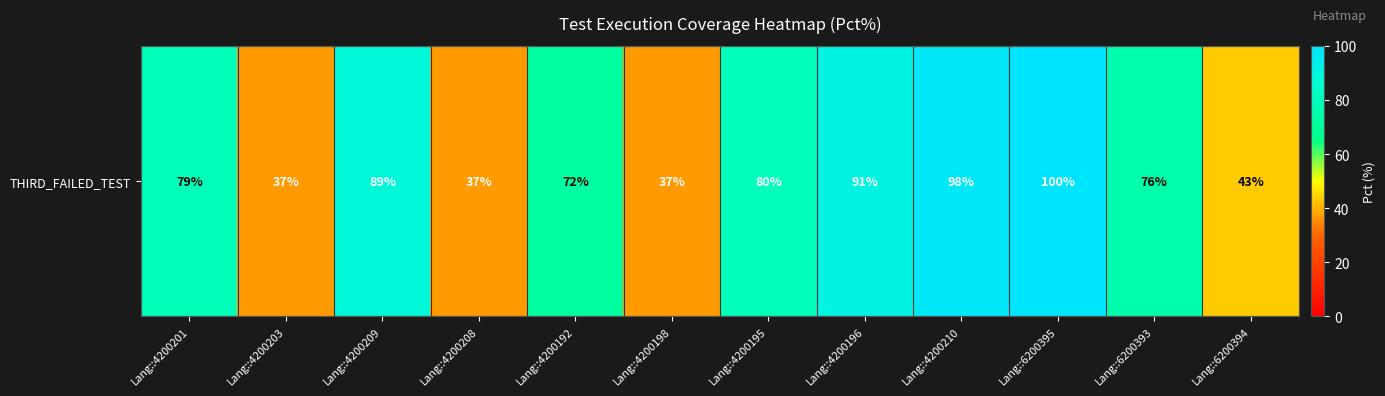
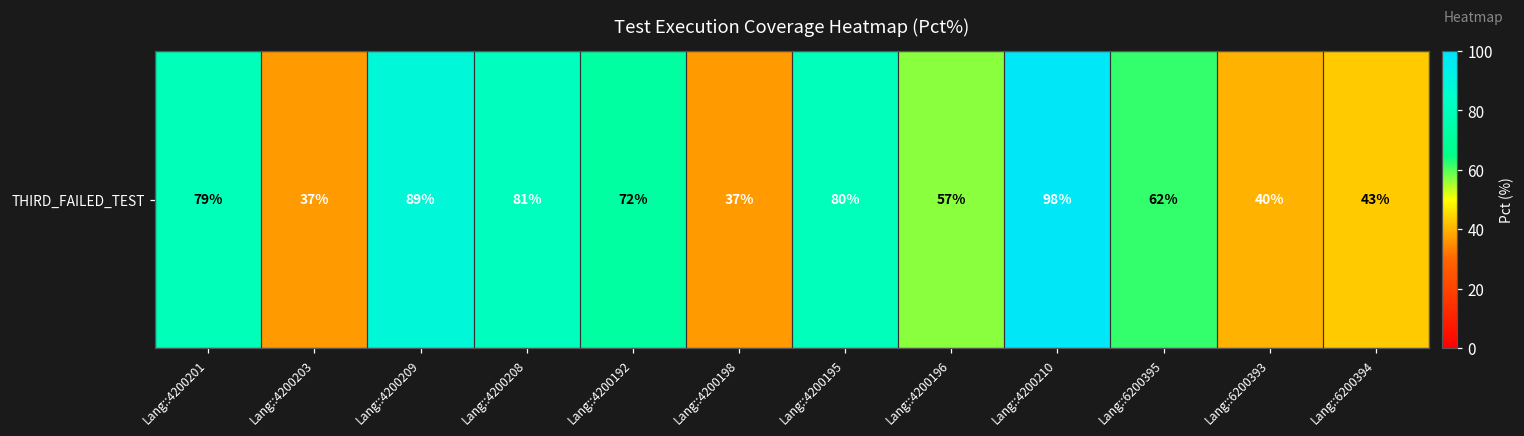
THIRD_FAILED_TEST, Lang::4200208: 37% -> 81%
THIRD_FAILED_TEST, Lang::4200196: 91% -> 57%
THIRD_FAILED_TEST, Lang::6200395: 100% -> 62%
THIRD_FAILED_TEST, Lang::6200393: 76% -> 40%
